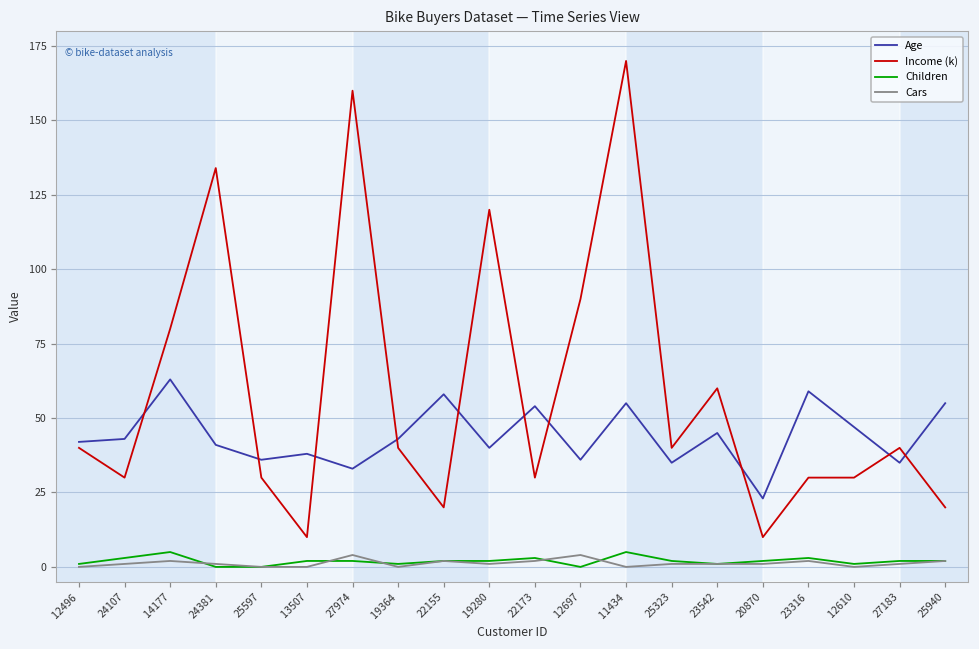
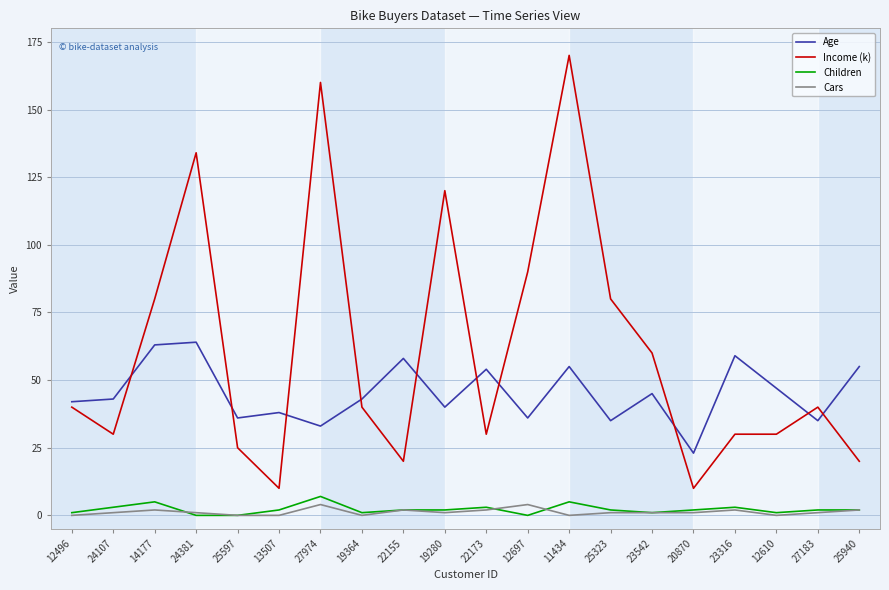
Age, 24381: 41 -> 64
Income (k), 25597: 30 -> 25
Children, 27974: 2 -> 7
Income (k), 25323: 40 -> 80
